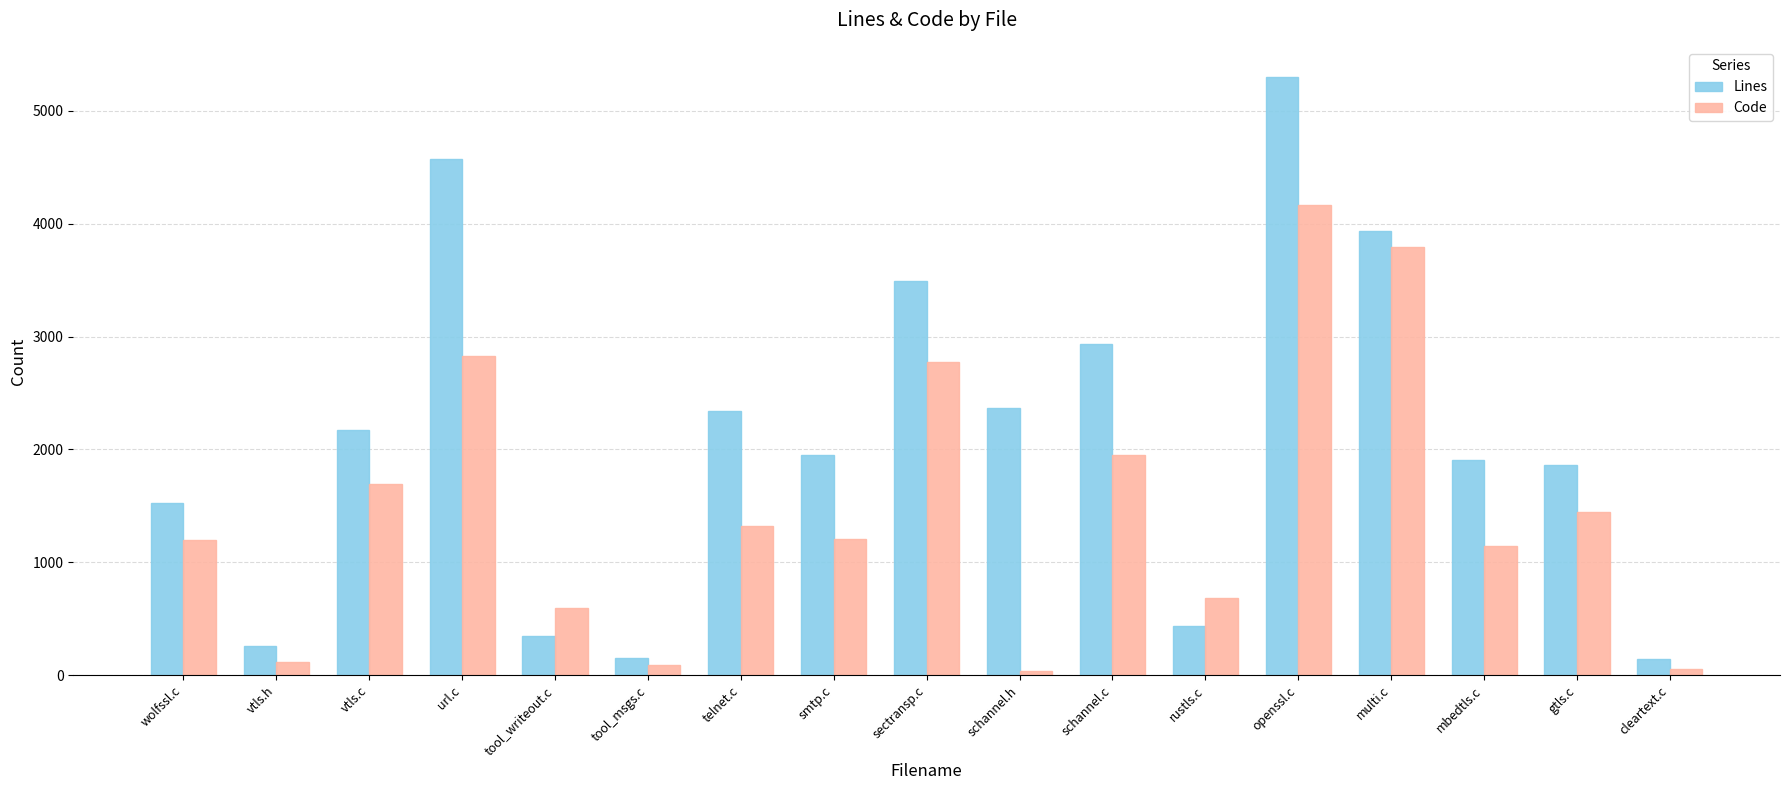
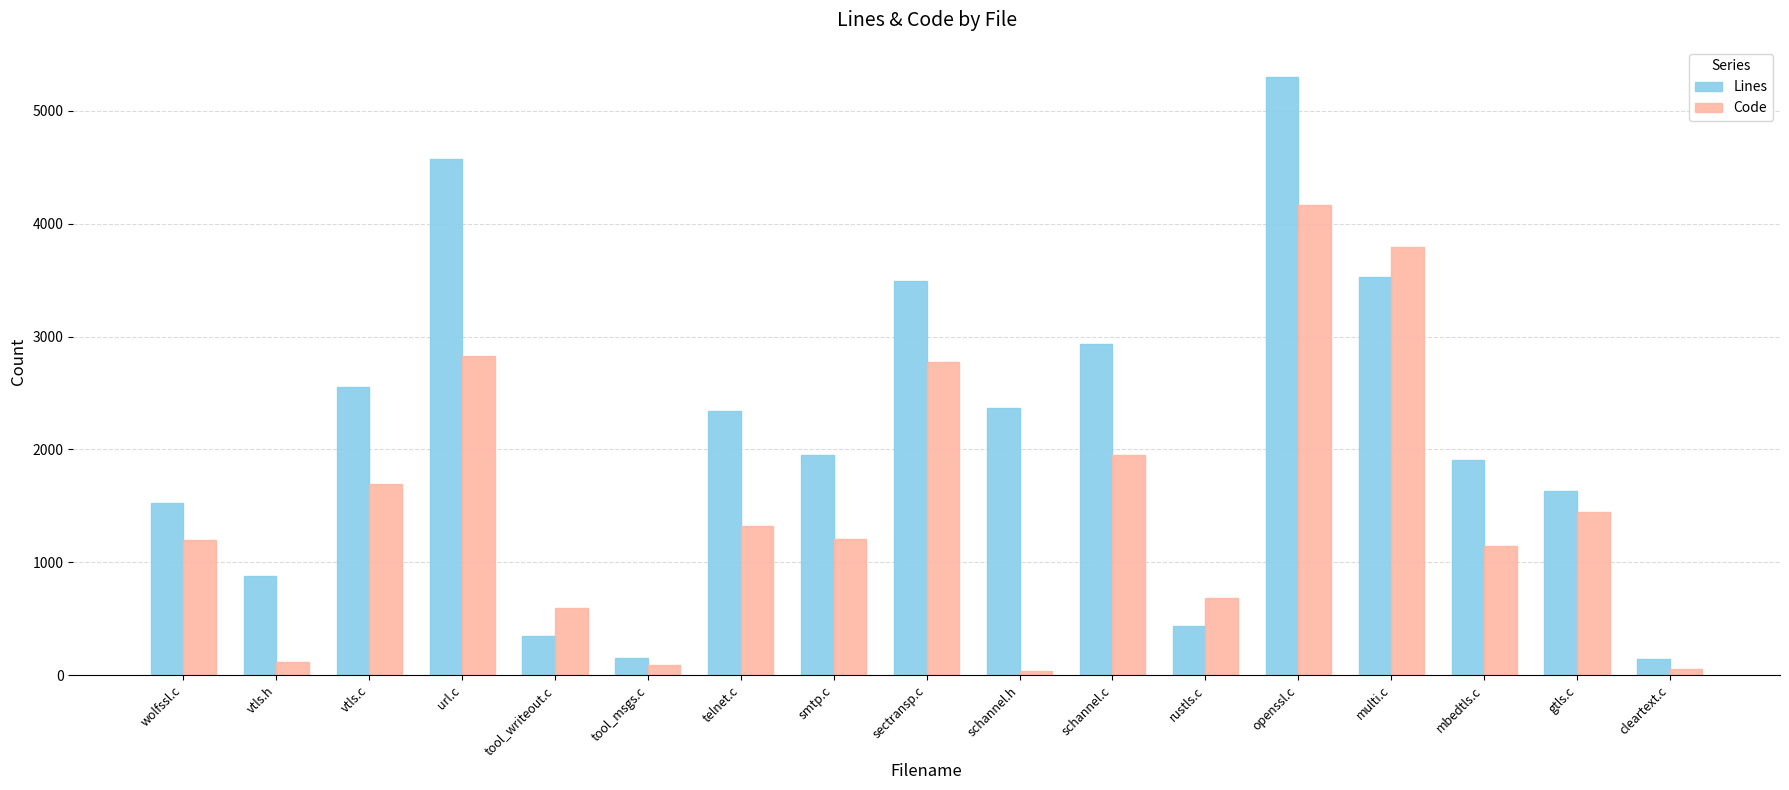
Lines, vtls.h: 260 -> 880
Lines, vtls.c: 2170 -> 2560
Lines, multi.c: 3940 -> 3530
Lines, gtls.c: 1860 -> 1630
